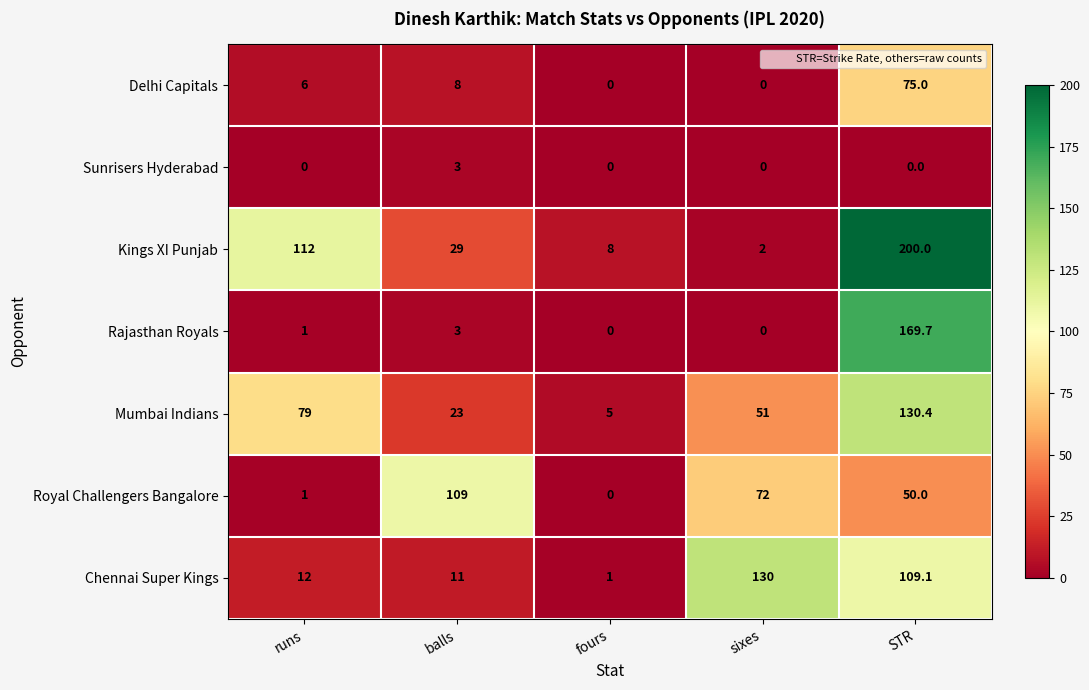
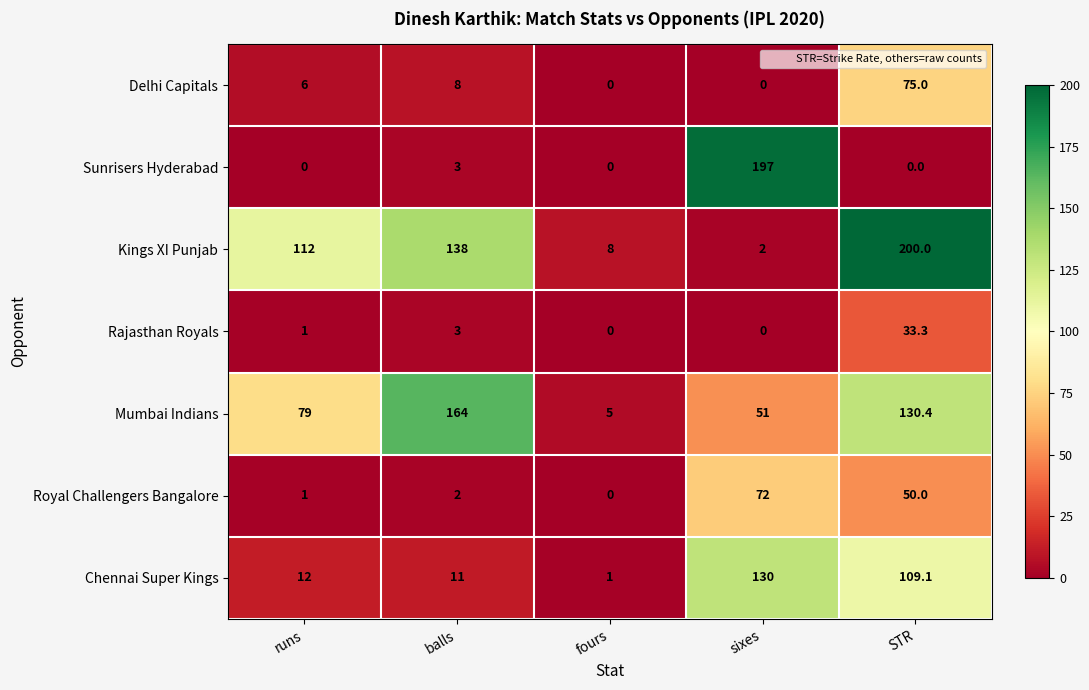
Sunrisers Hyderabad, sixes: 0 -> 197
Kings XI Punjab, balls: 29 -> 138
Rajasthan Royals, STR: 169.7 -> 33.3
Mumbai Indians, balls: 23 -> 164
Royal Challengers Bangalore, balls: 109 -> 2
